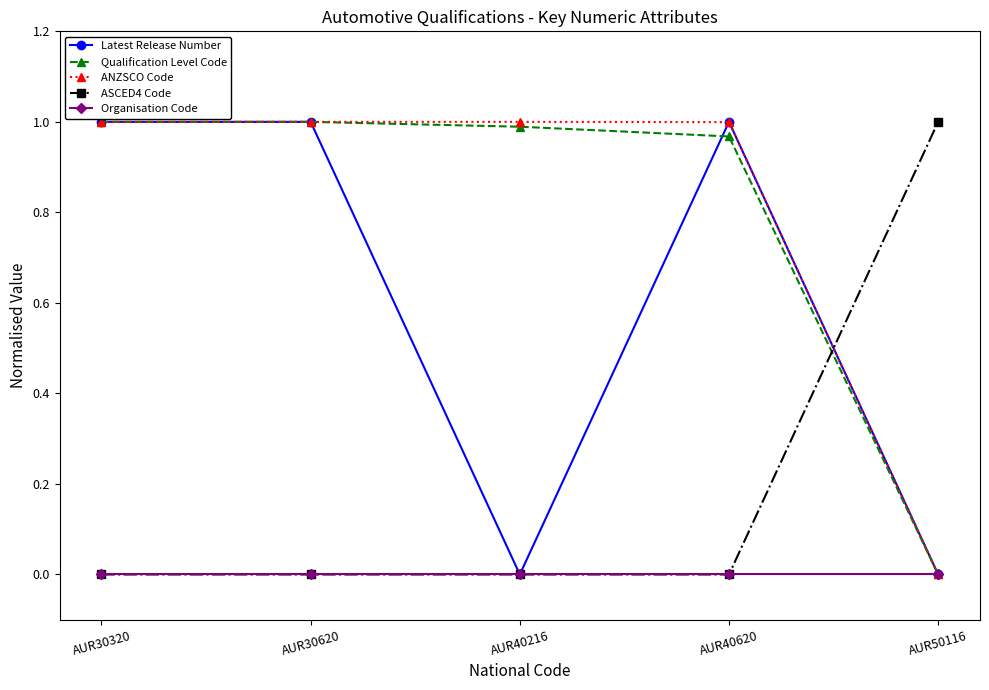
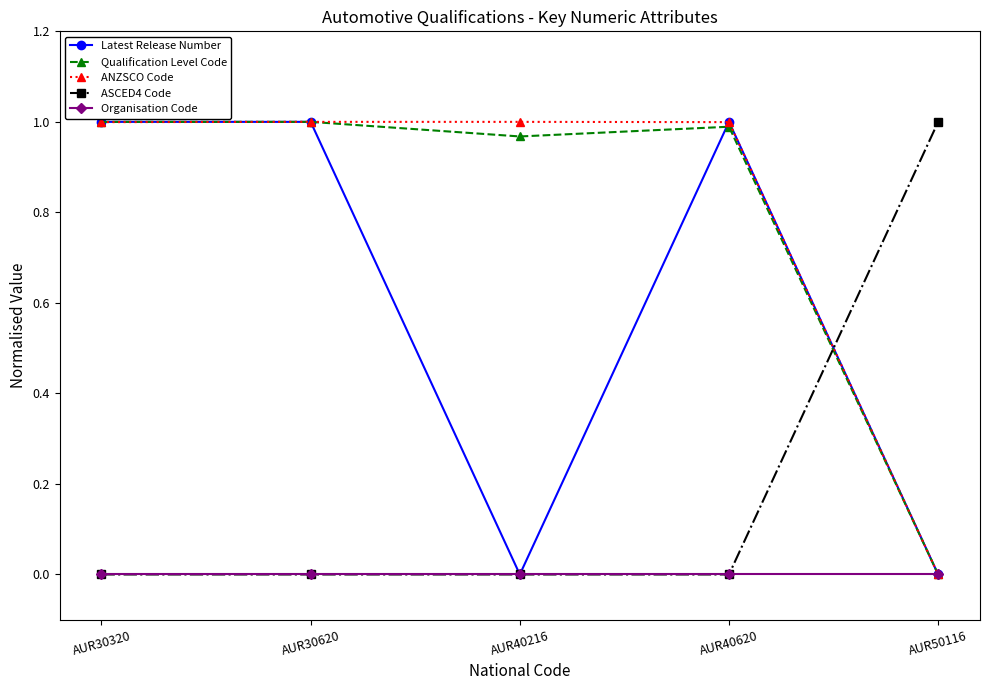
Qualification Level Code, AUR40216: 0.99 -> 0.97
Qualification Level Code, AUR40620: 0.97 -> 0.99
